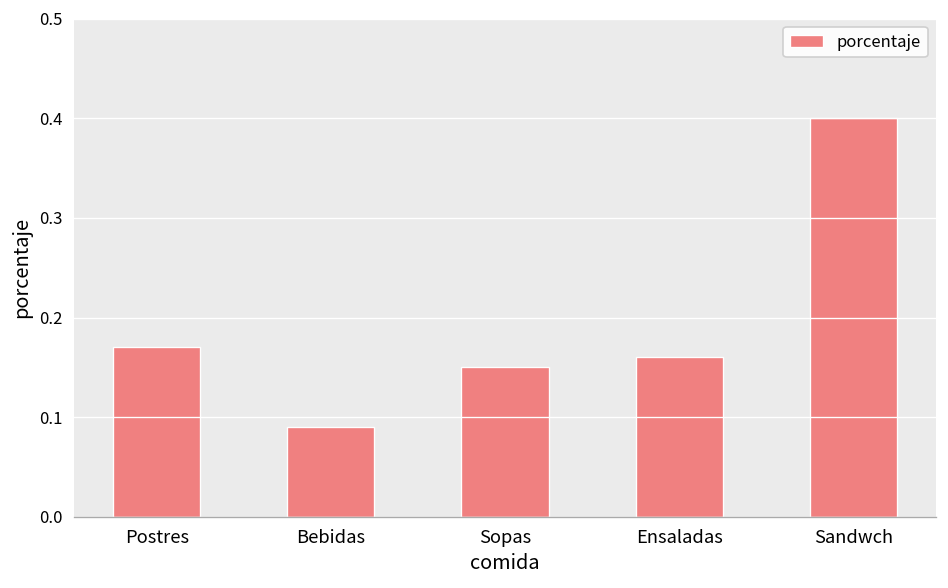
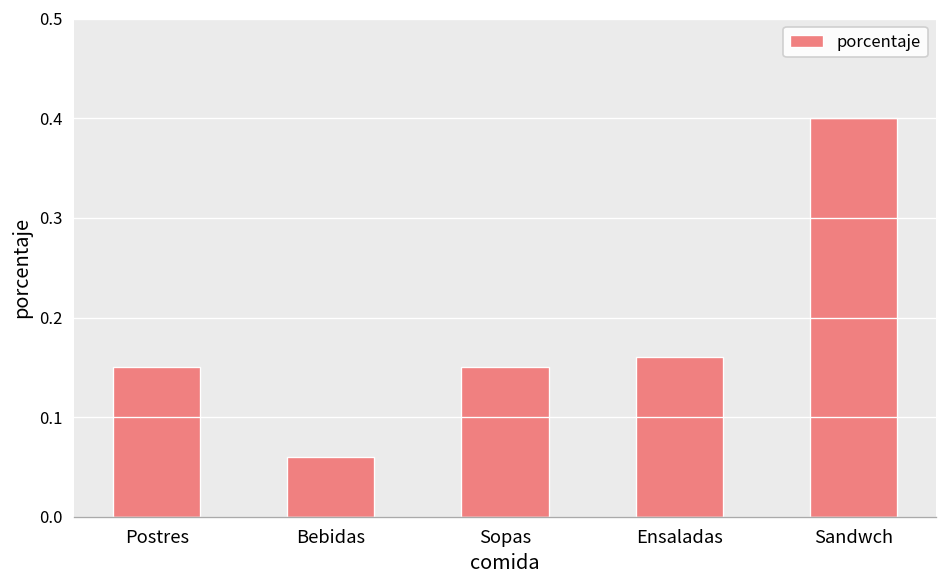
Postres: 0.17 -> 0.15
Bebidas: 0.09 -> 0.06
